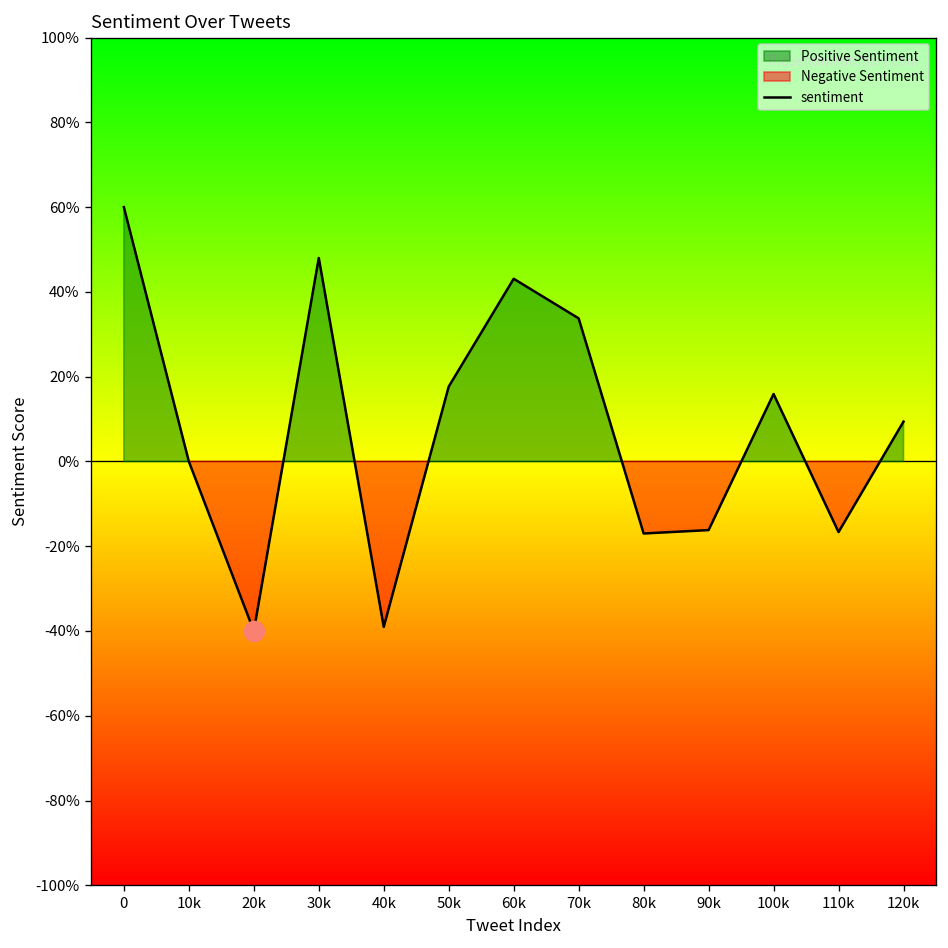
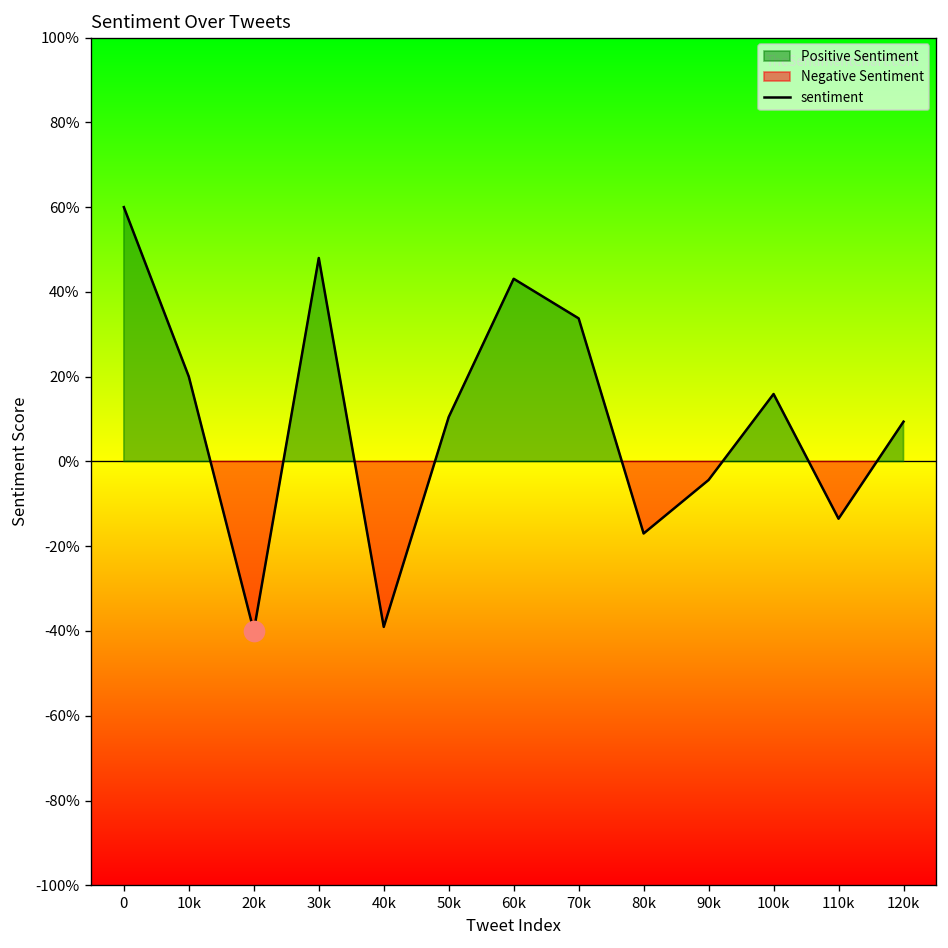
sentiment, 10k: 0% -> 20%
sentiment, 50k: 18% -> 10%
sentiment, 90k: -16% -> -4%
sentiment, 110k: -17% -> -14%
